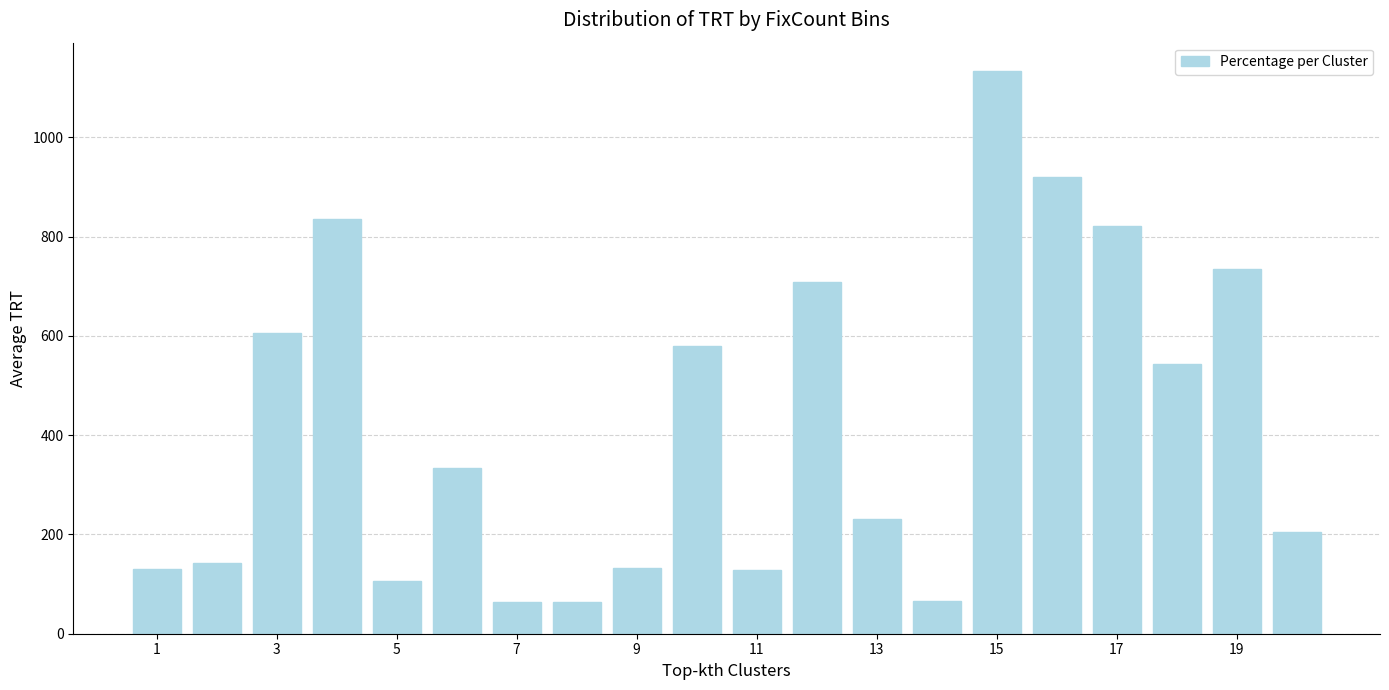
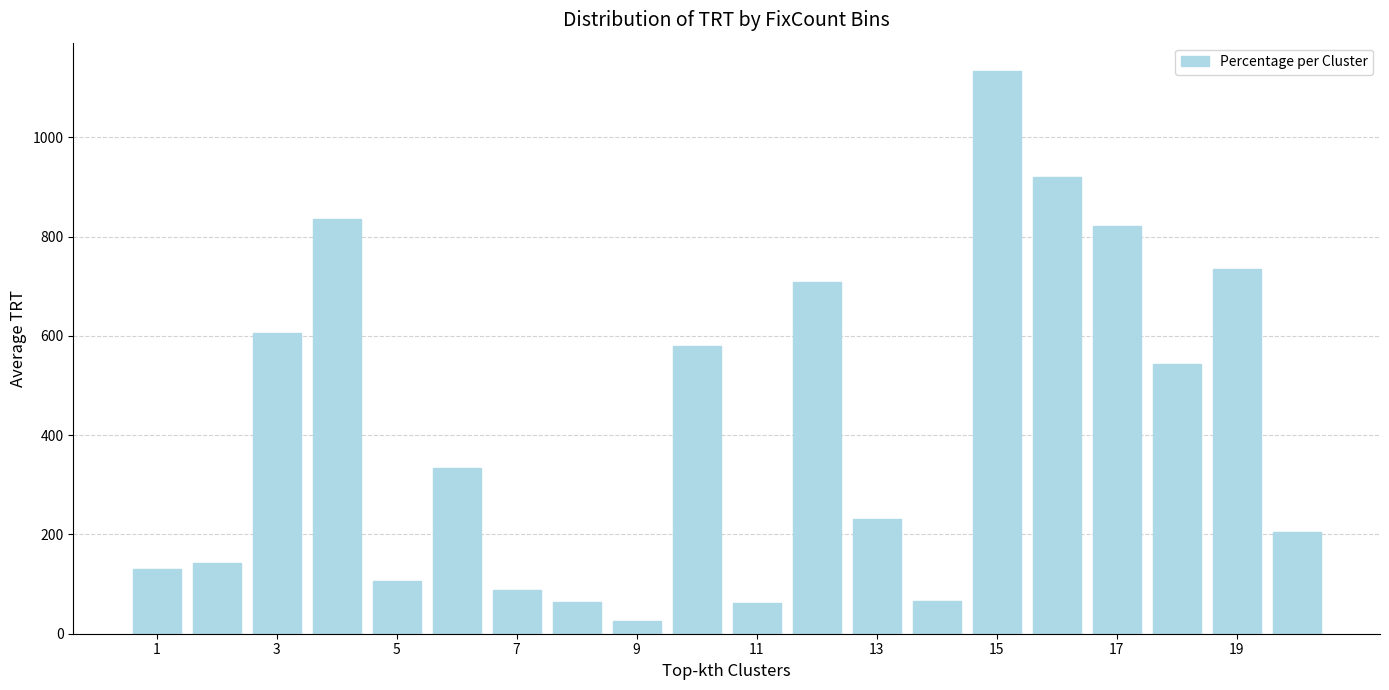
7: 60 -> 90
9: 130 -> 30
11: 130 -> 60
